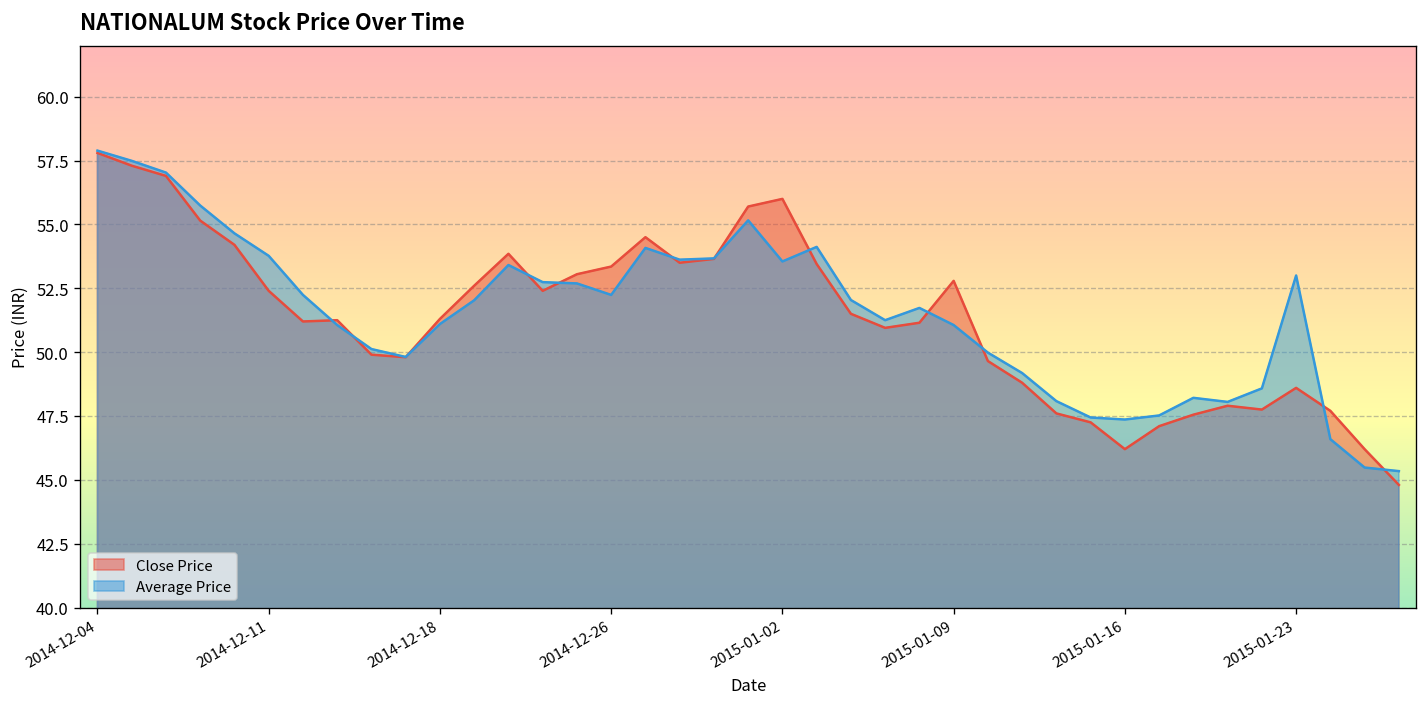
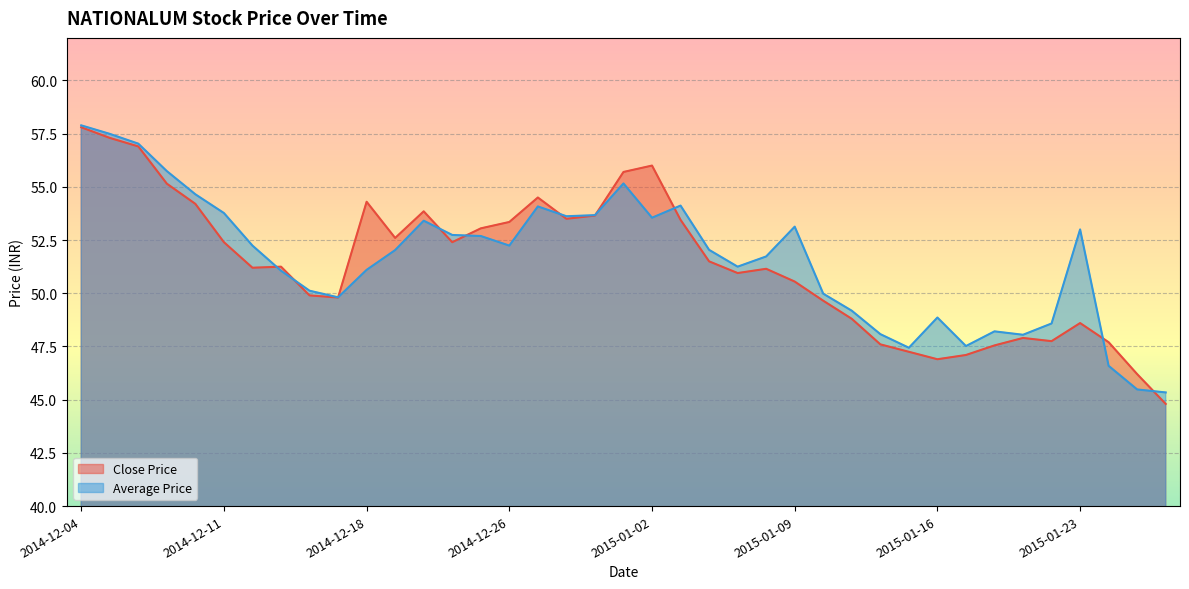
Close Price, 2014-12-18: 51.3 -> 54.3
Close Price, 2015-01-09: 52.8 -> 50.6
Average Price, 2015-01-09: 51.1 -> 53.1
Close Price, 2015-01-16: 46.2 -> 46.9
Average Price, 2015-01-16: 47.4 -> 48.9
